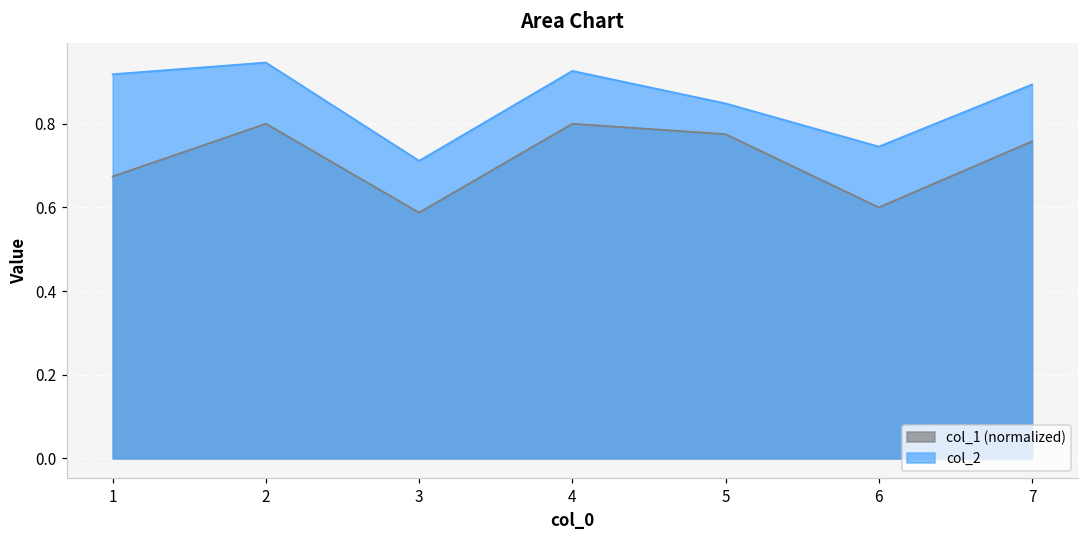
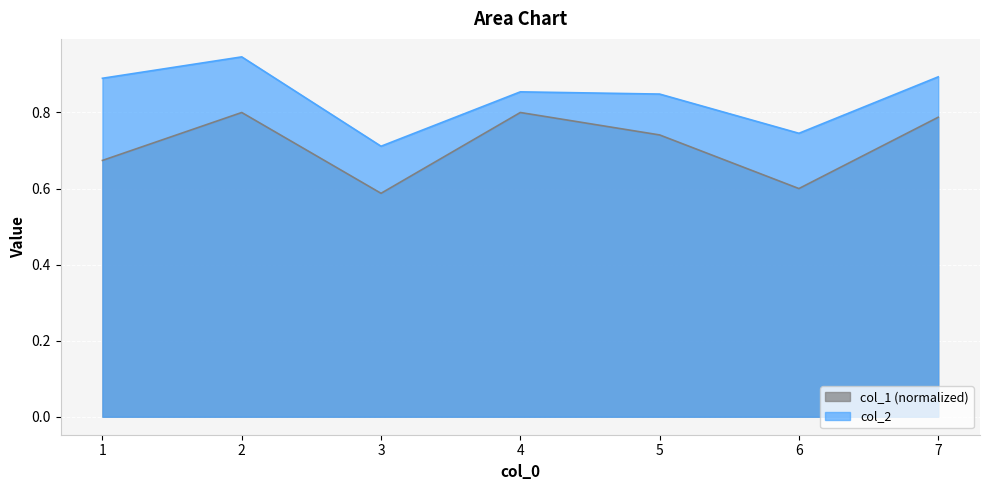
col_2, 1: 0.92 -> 0.89
col_2, 4: 0.93 -> 0.85
col_1 (normalized), 5: 0.78 -> 0.74
col_1 (normalized), 7: 0.76 -> 0.79
